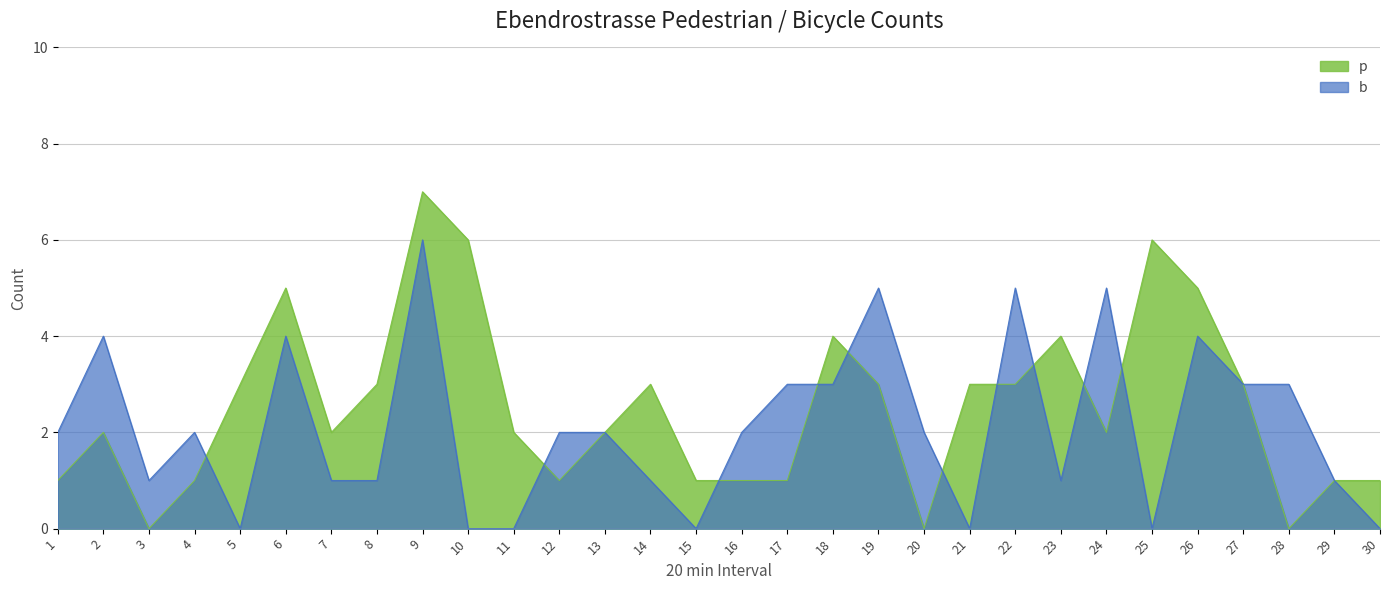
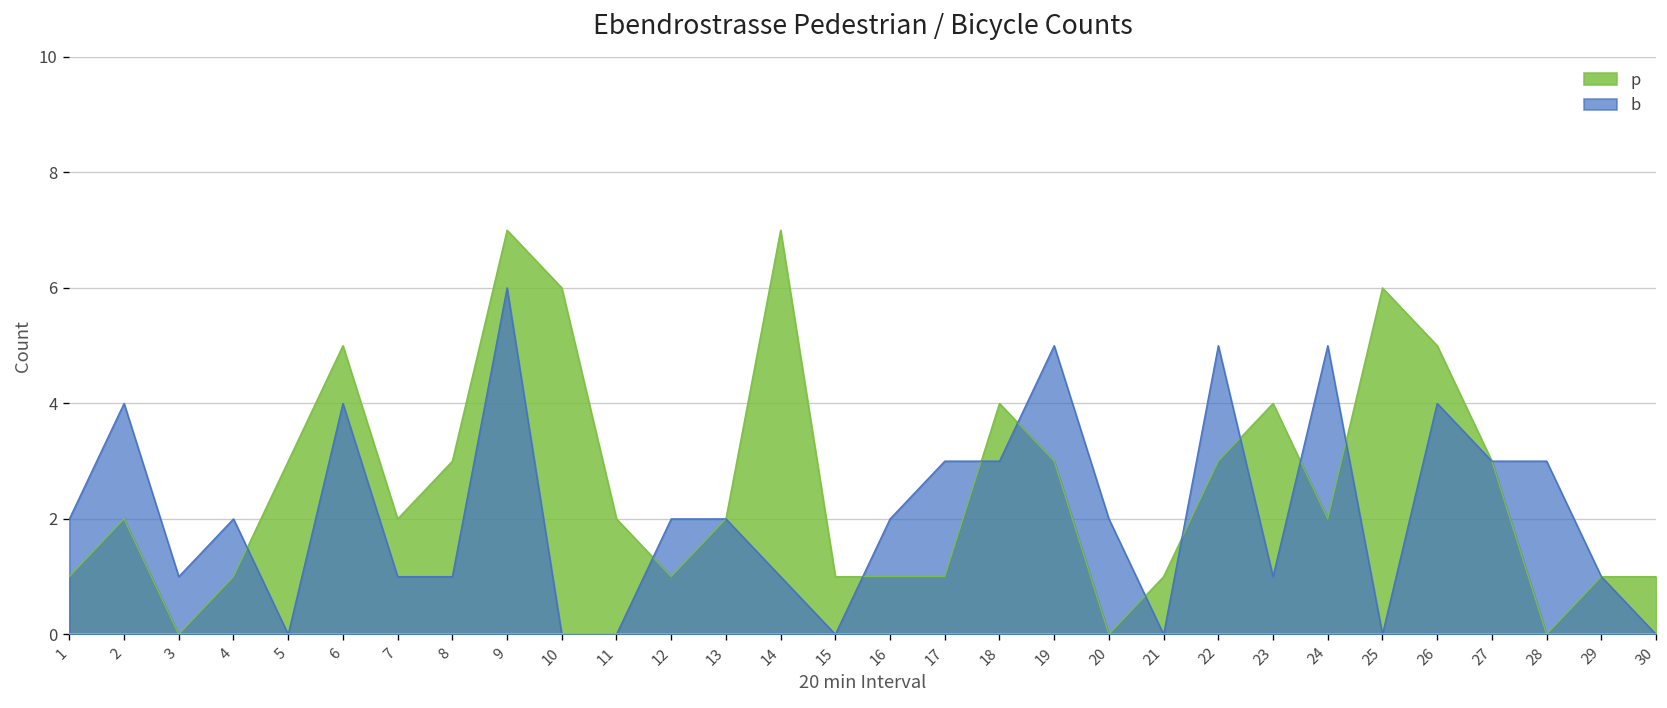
p, 14: 3 -> 7
p, 21: 3 -> 1
